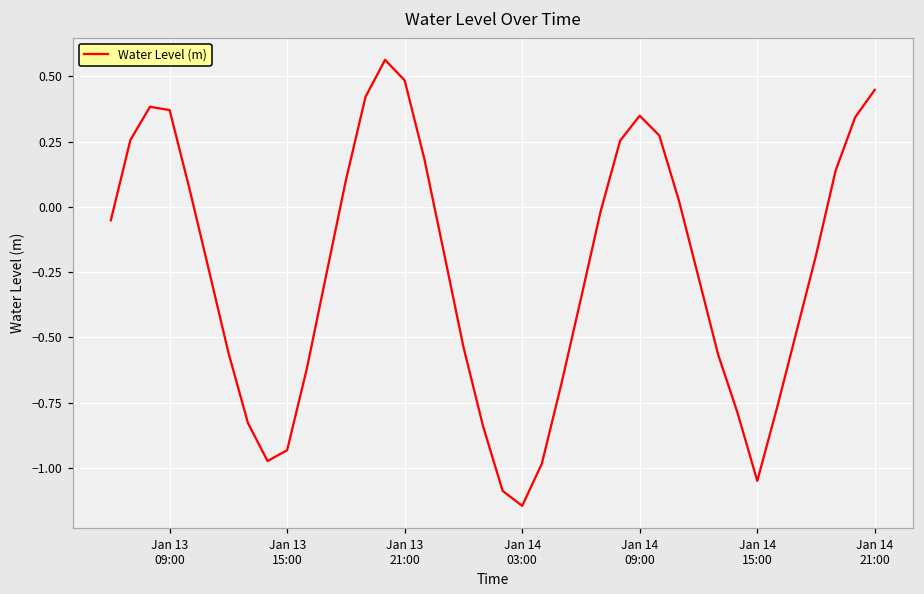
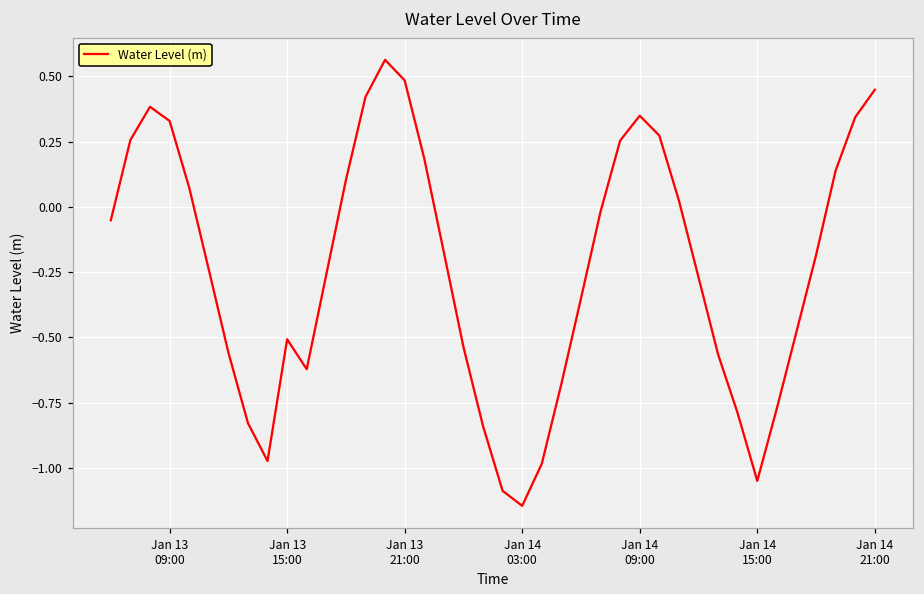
Jan 13 09:00: 0.37 -> 0.33
Jan 13 15:00: -0.93 -> -0.51
